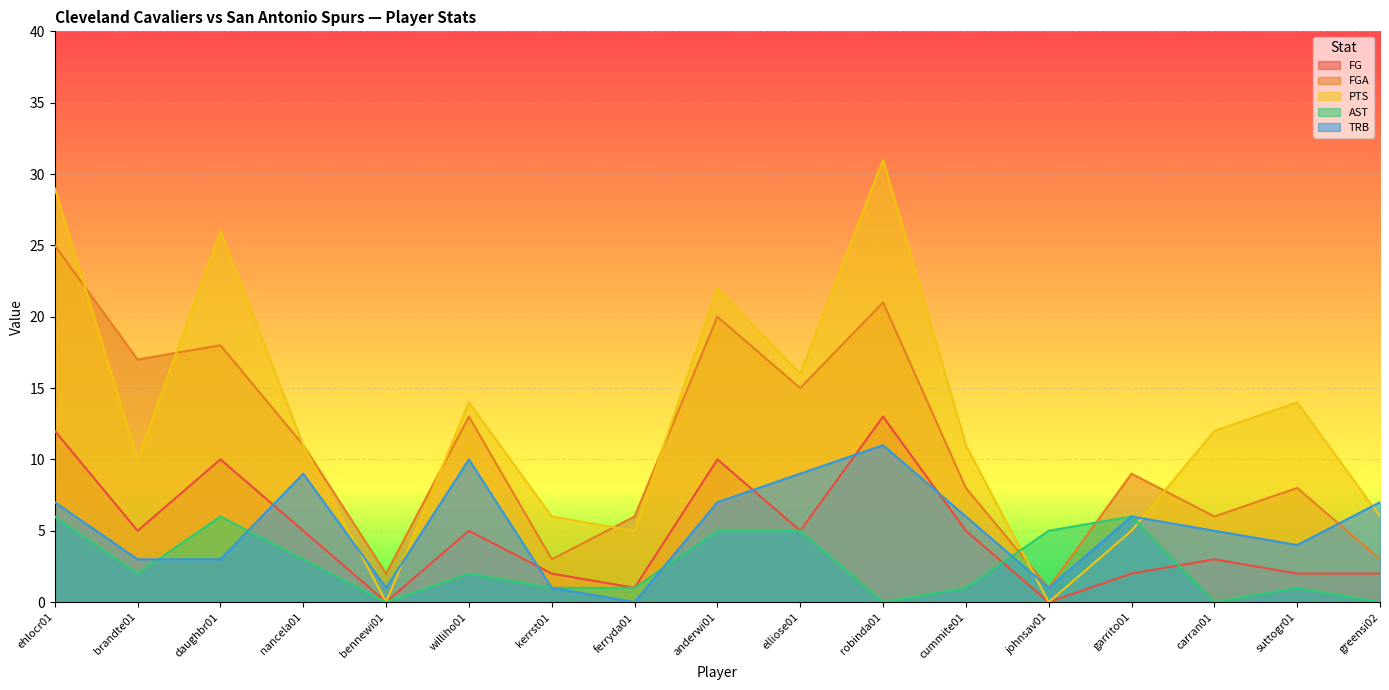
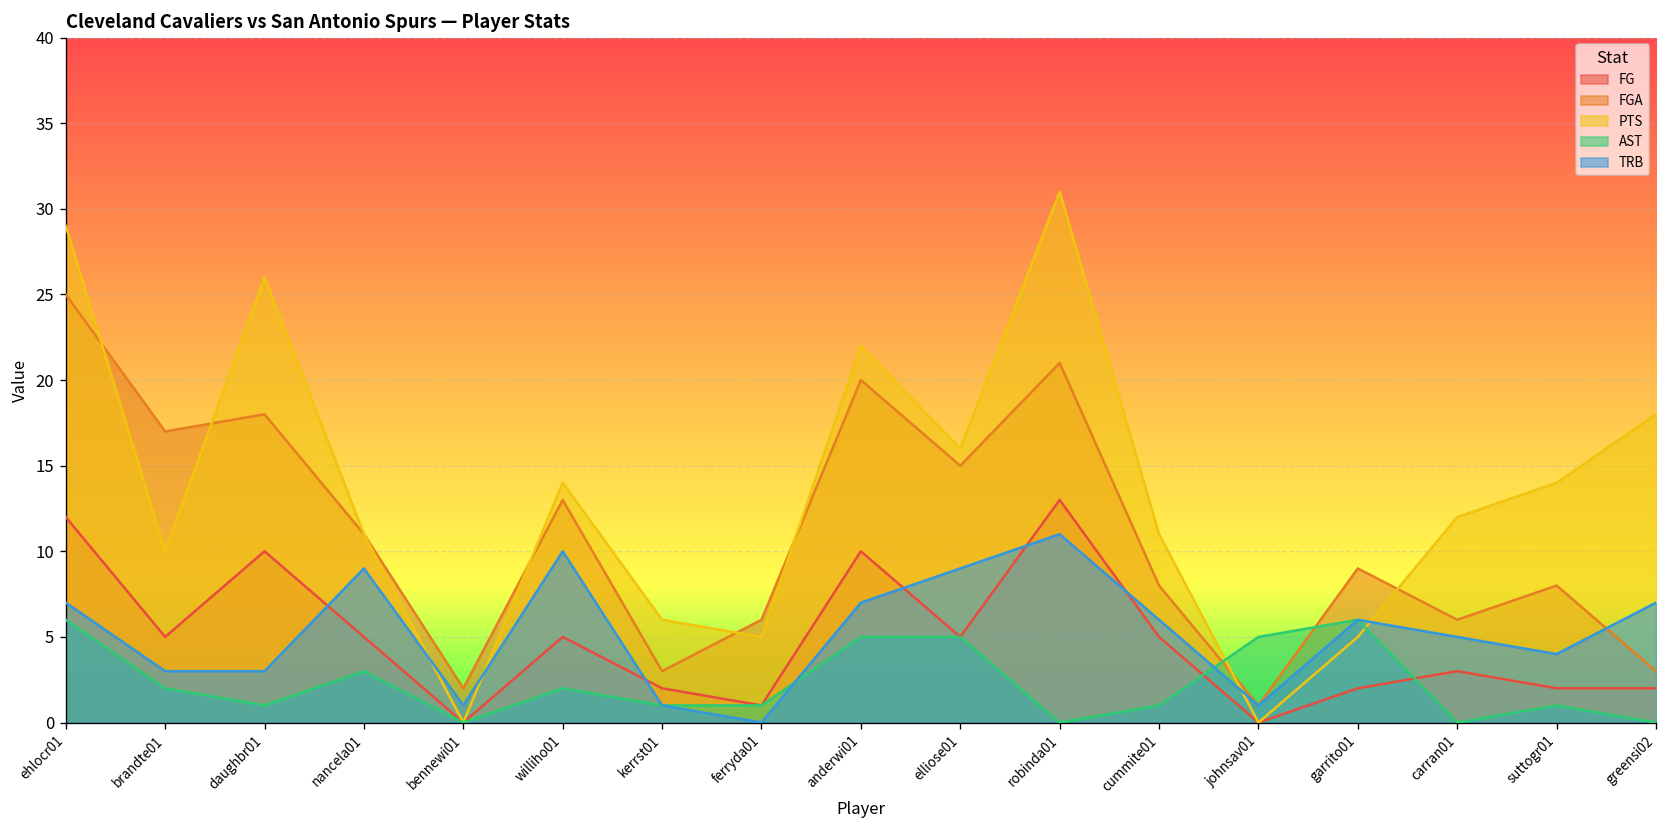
AST, daughbr01: 6 -> 1
PTS, greensi02: 6 -> 18
